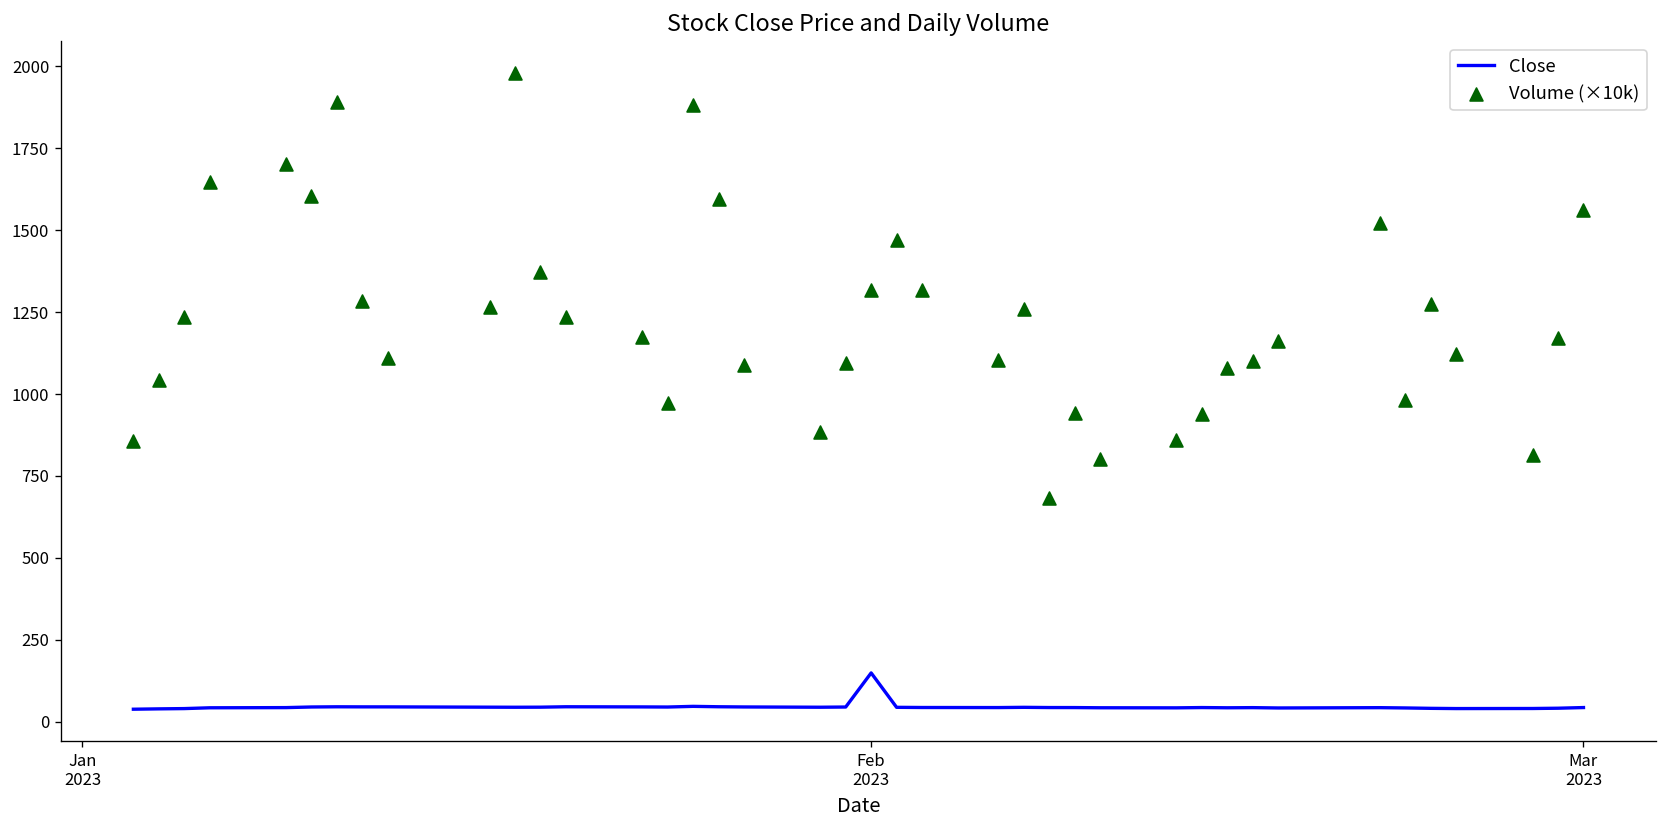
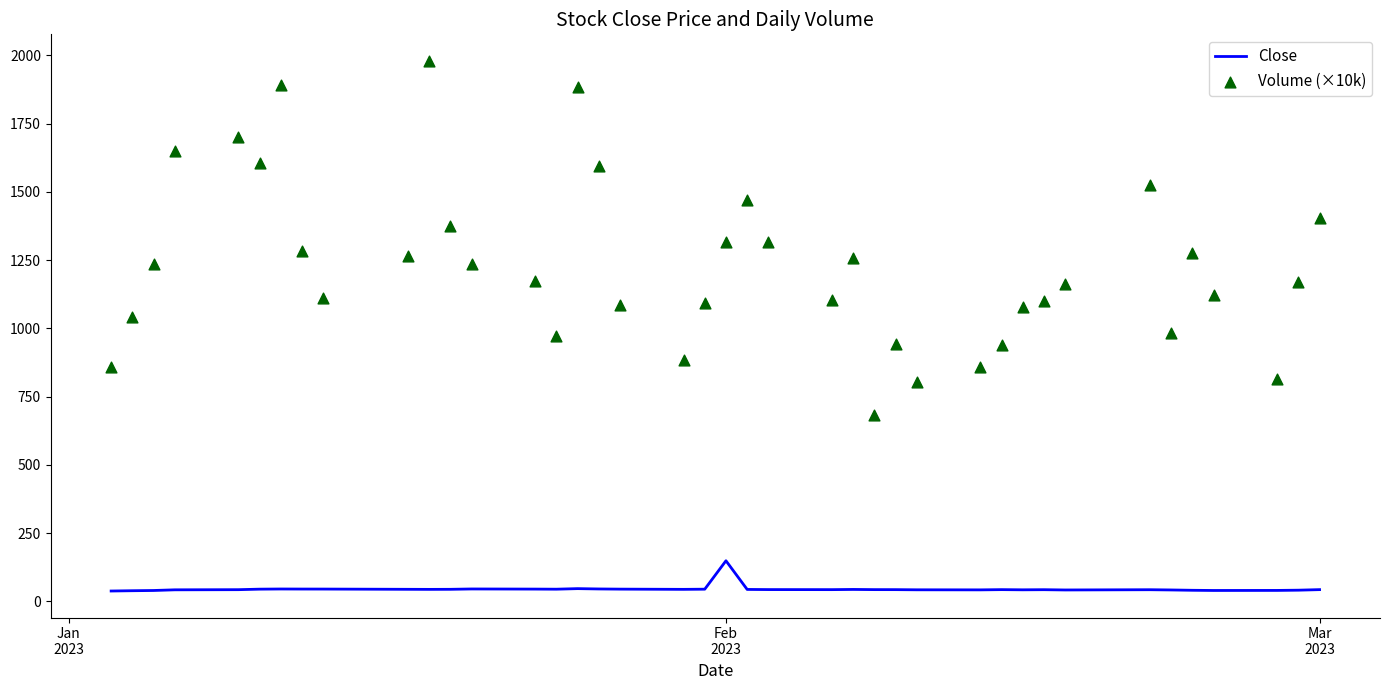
Volume (×10k), Mar 2023: 1560 -> 1400
